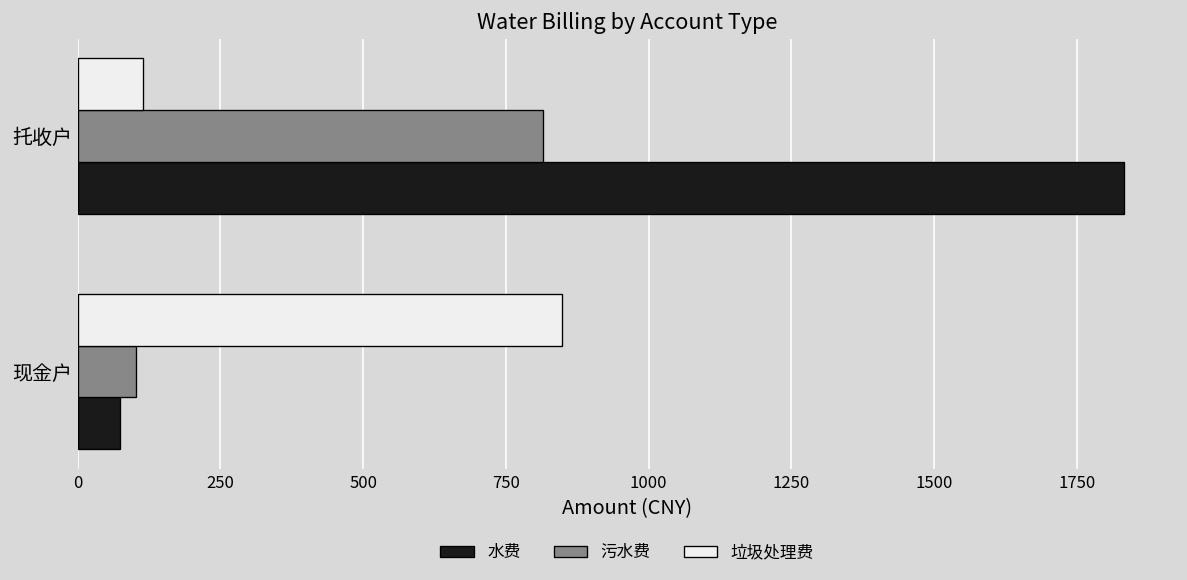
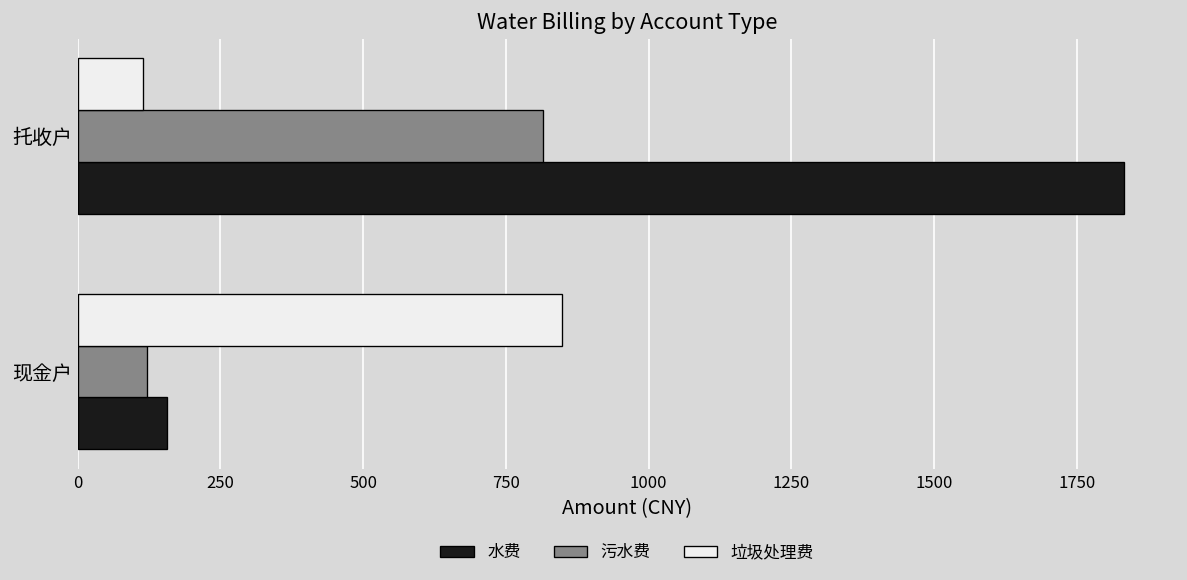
污水费, 现金户: 100 -> 120
水费, 现金户: 70 -> 160
